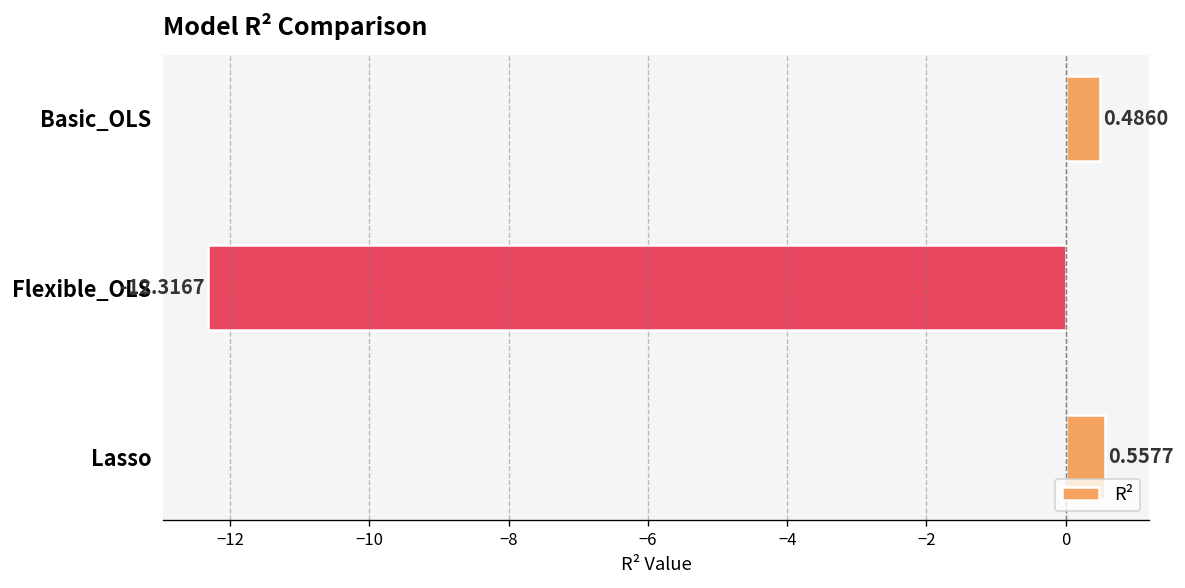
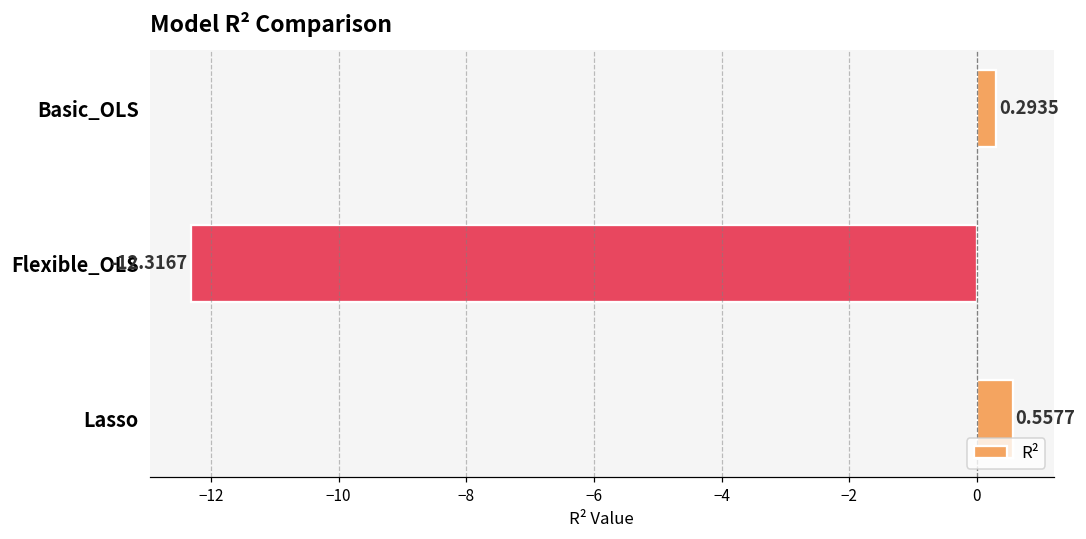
Basic_OLS: 0.4860 -> 0.2935
